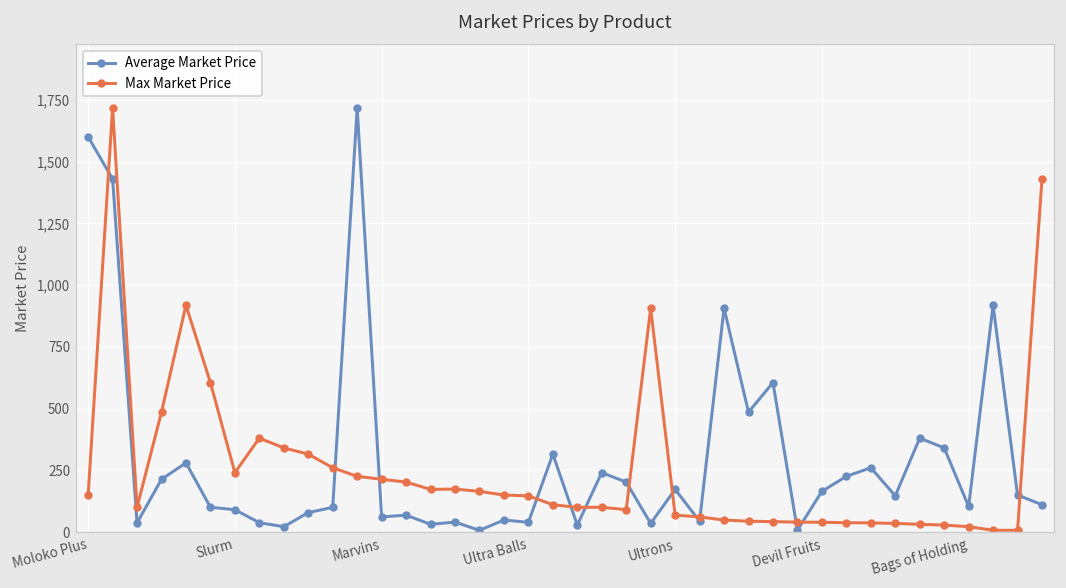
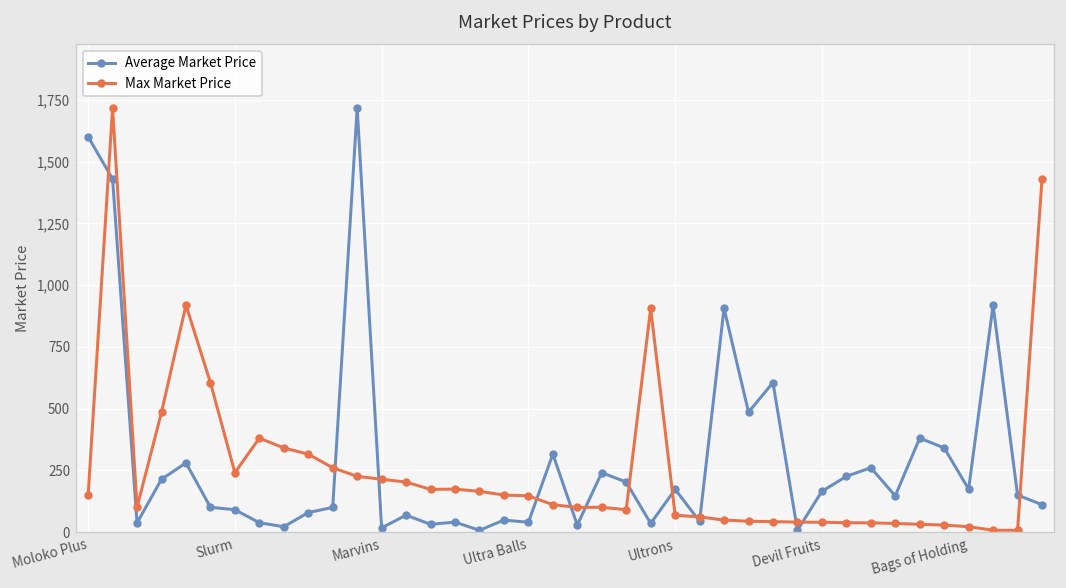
Average Market Price, Marvins: 60 -> 20
Average Market Price, Bags of Holding: 100 -> 170
